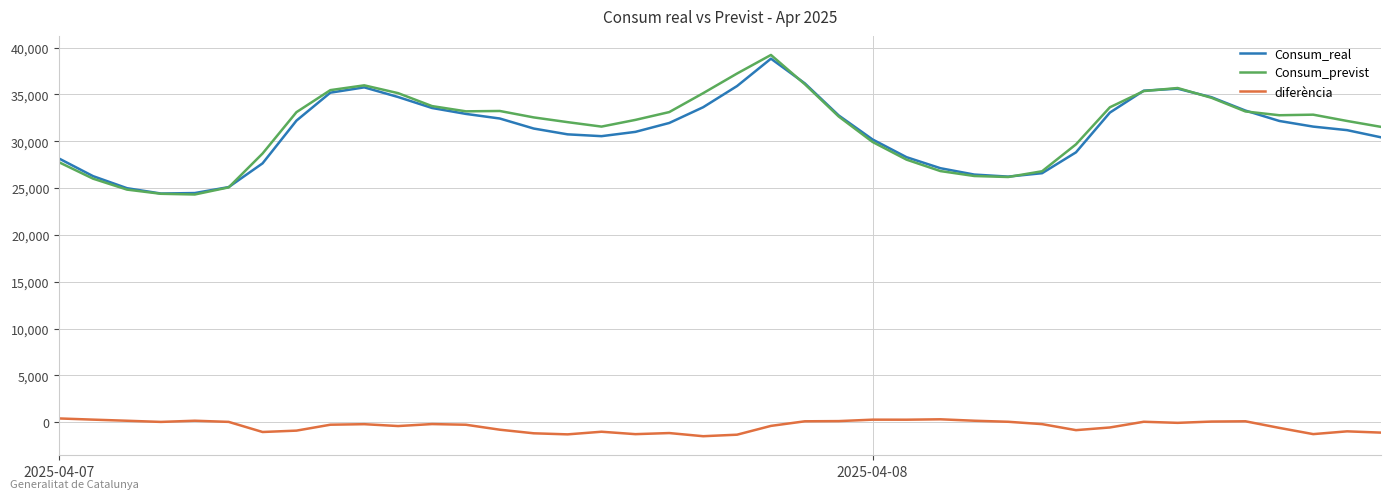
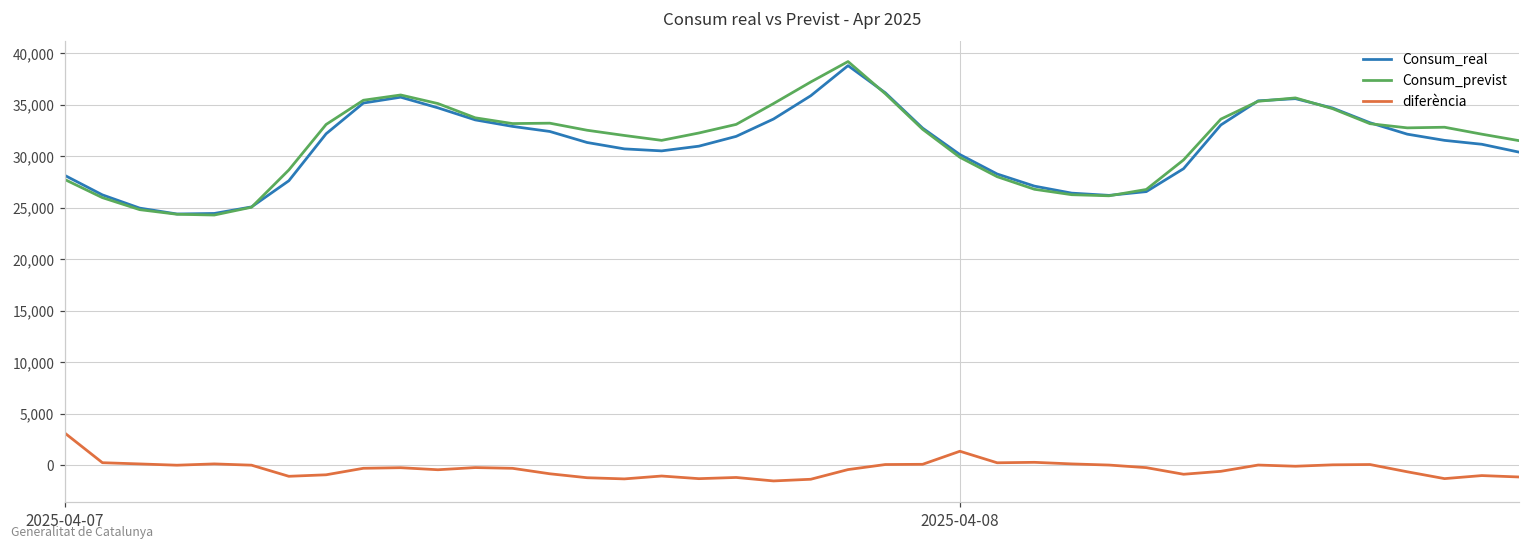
diferència, 2025-04-07: 0 -> 3,000
diferència, 2025-04-08: 0 -> 1,000
